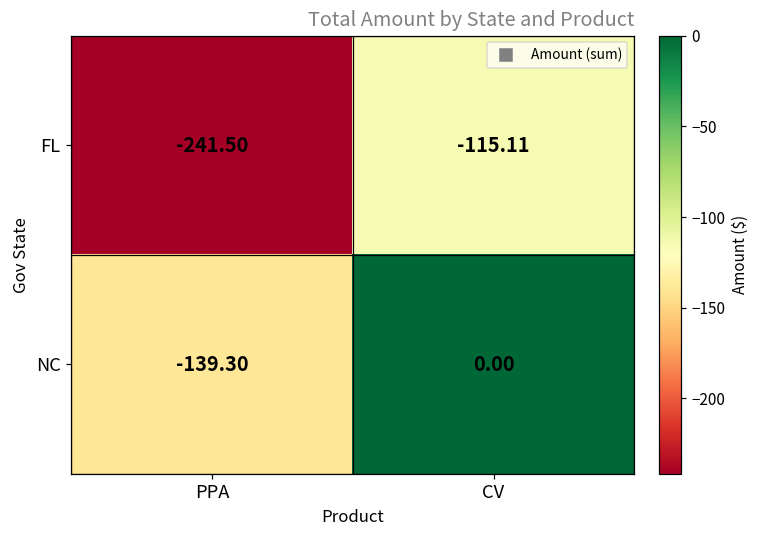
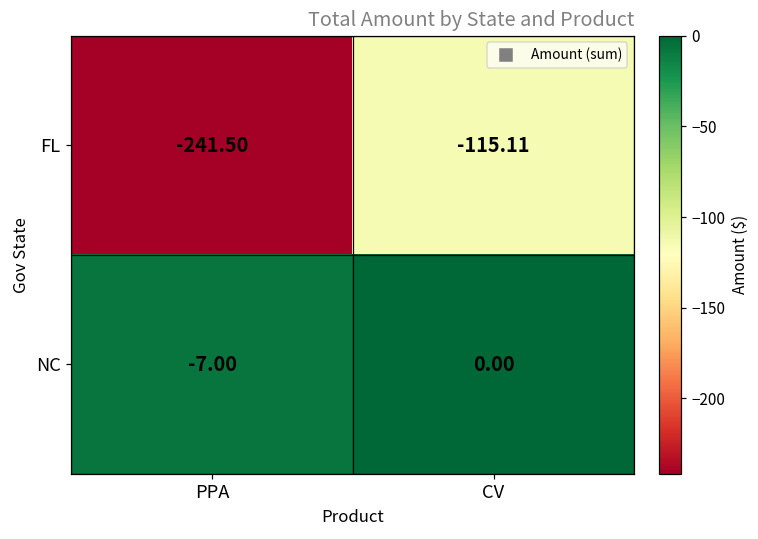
NC, PPA: -139.30 -> -7.00
